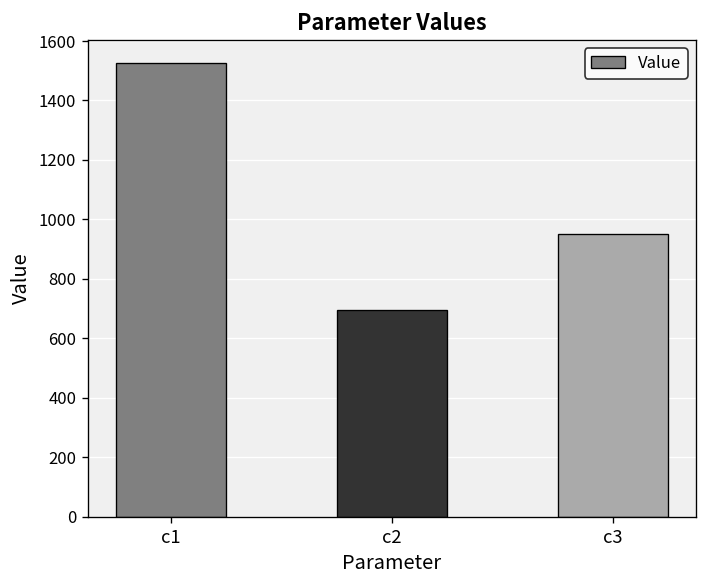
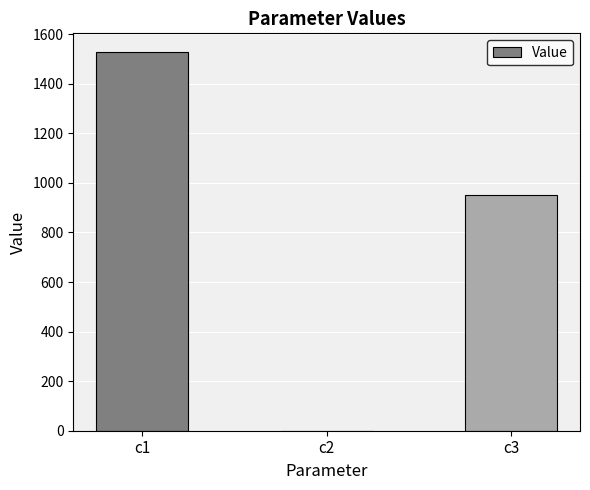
c2: 700 -> 0
